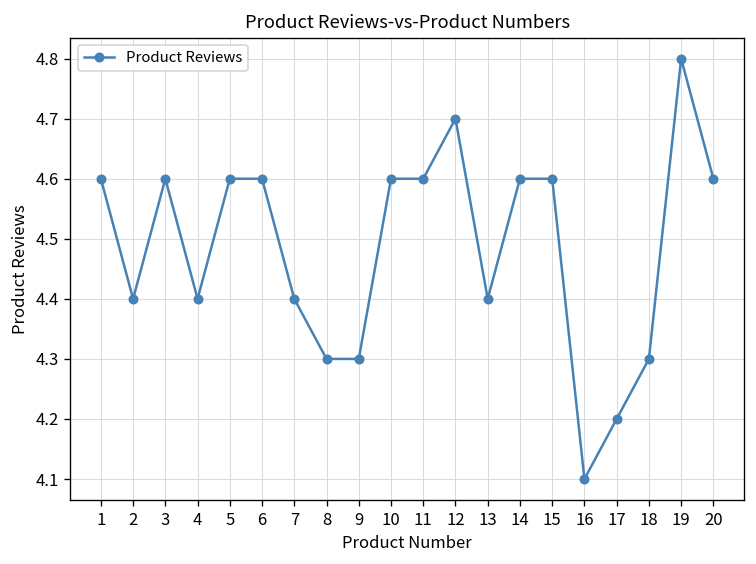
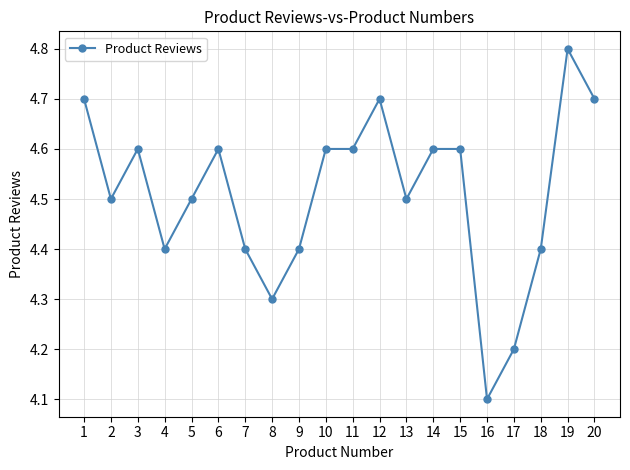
1: 4.6 -> 4.7
2: 4.4 -> 4.5
5: 4.6 -> 4.5
9: 4.3 -> 4.4
13: 4.4 -> 4.5
18: 4.3 -> 4.4
20: 4.6 -> 4.7
